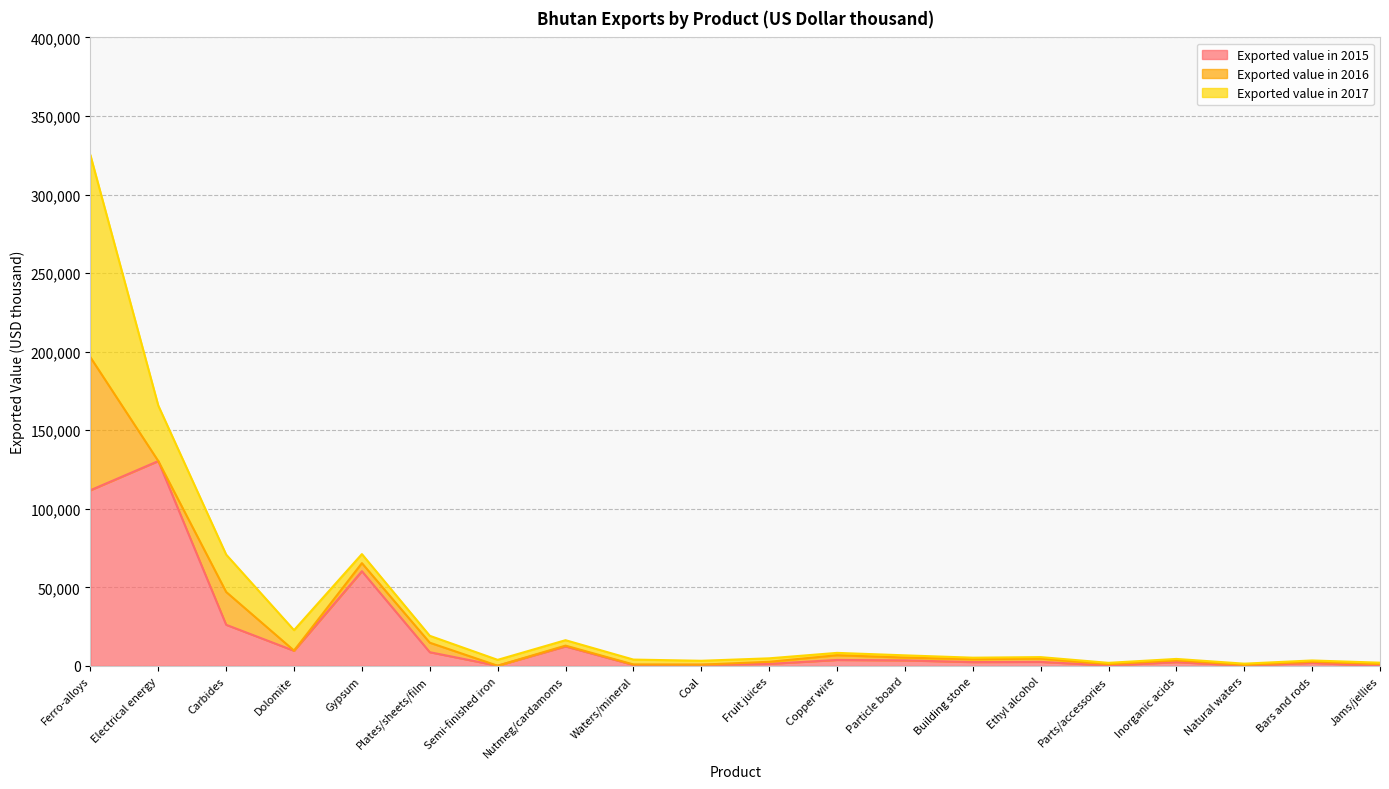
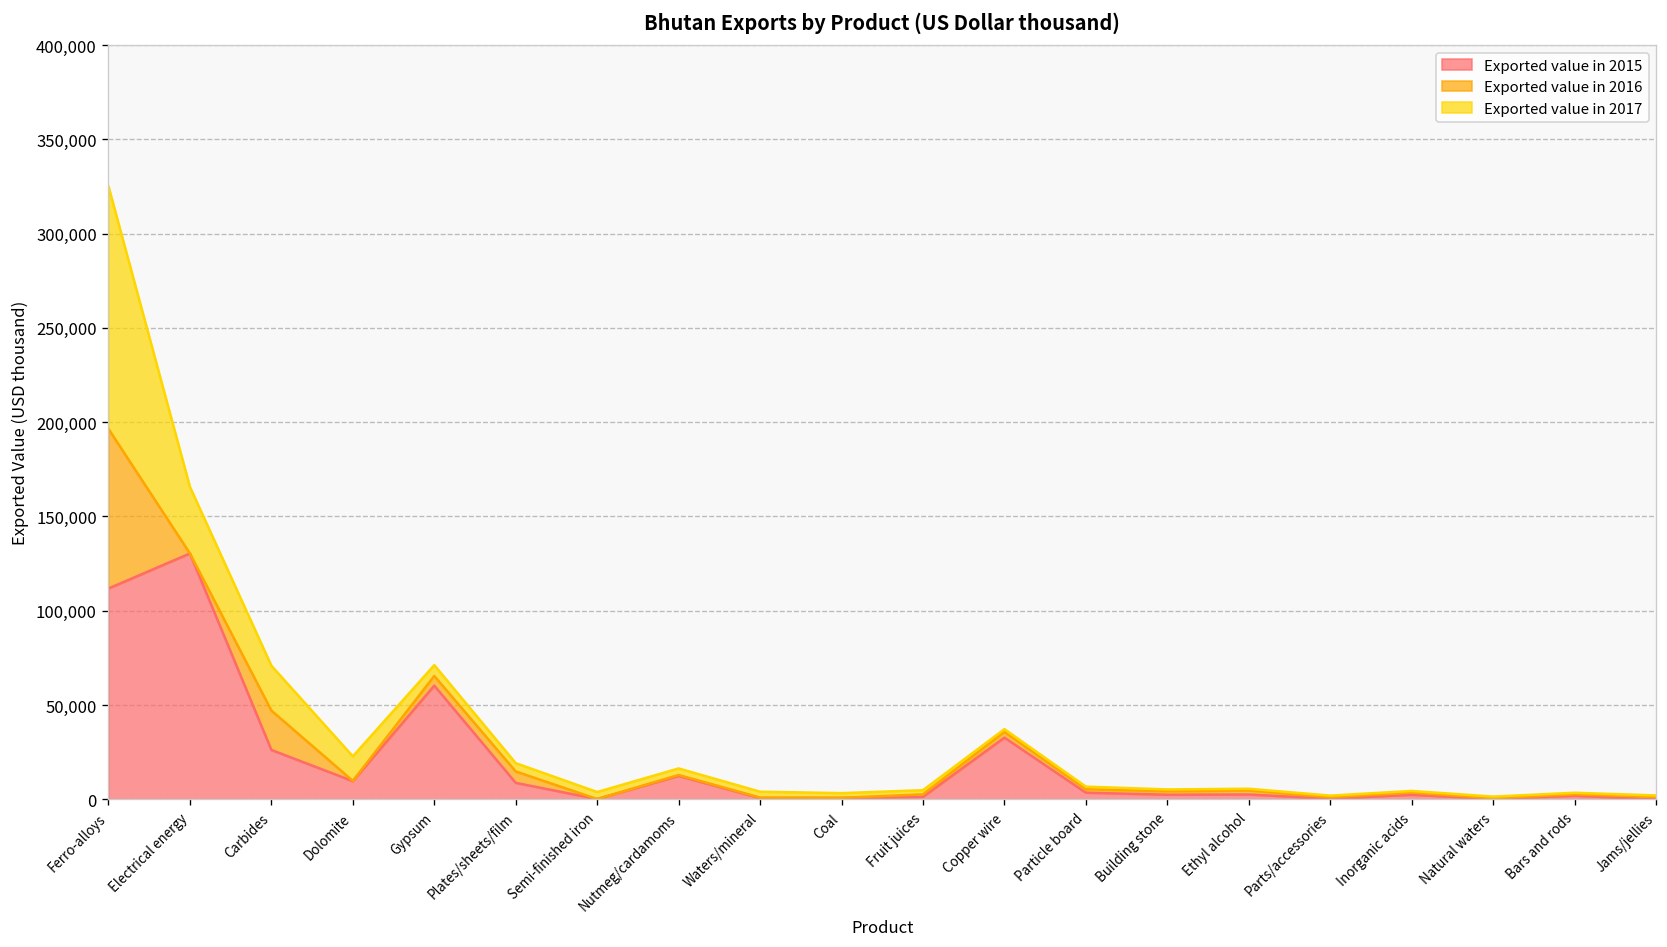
Exported value in 2015, Copper wire: 4,000 -> 33,000
